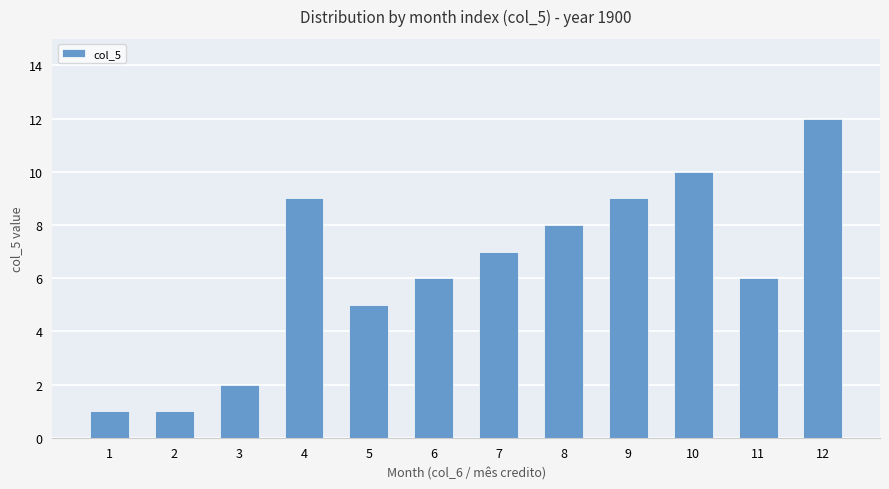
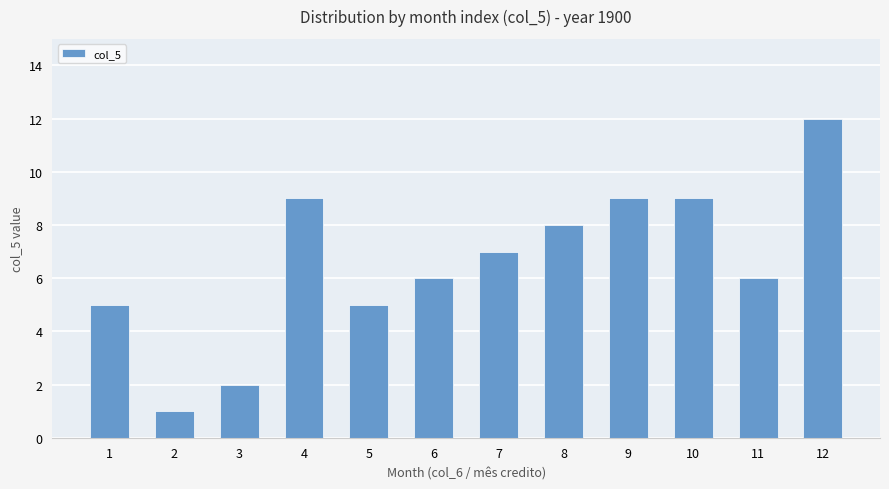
1: 1 -> 5
10: 10 -> 9
